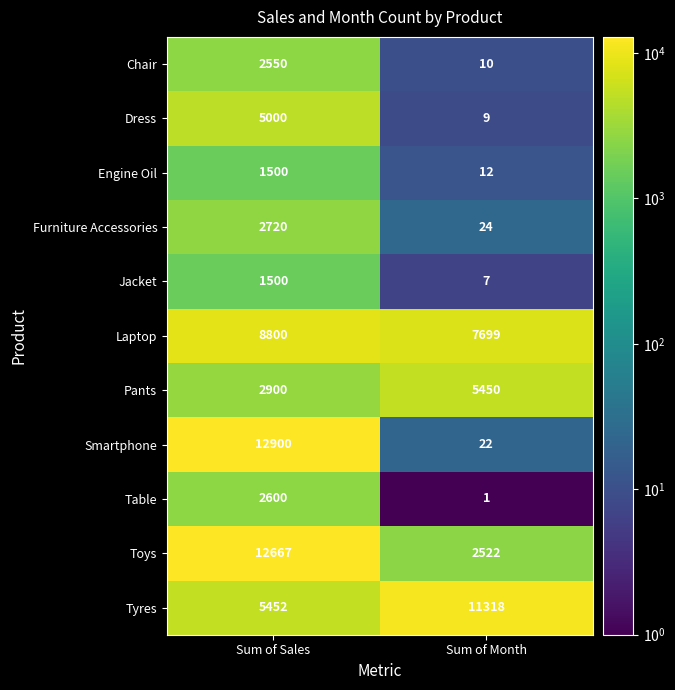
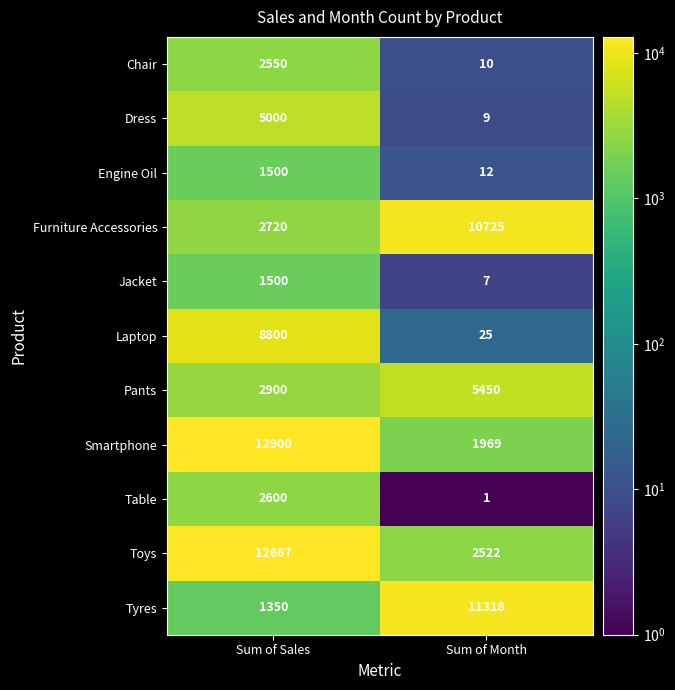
Furniture Accessories, Sum of Month: 24 -> 10725
Laptop, Sum of Month: 7699 -> 25
Smartphone, Sum of Month: 22 -> 1969
Tyres, Sum of Sales: 5452 -> 1350
